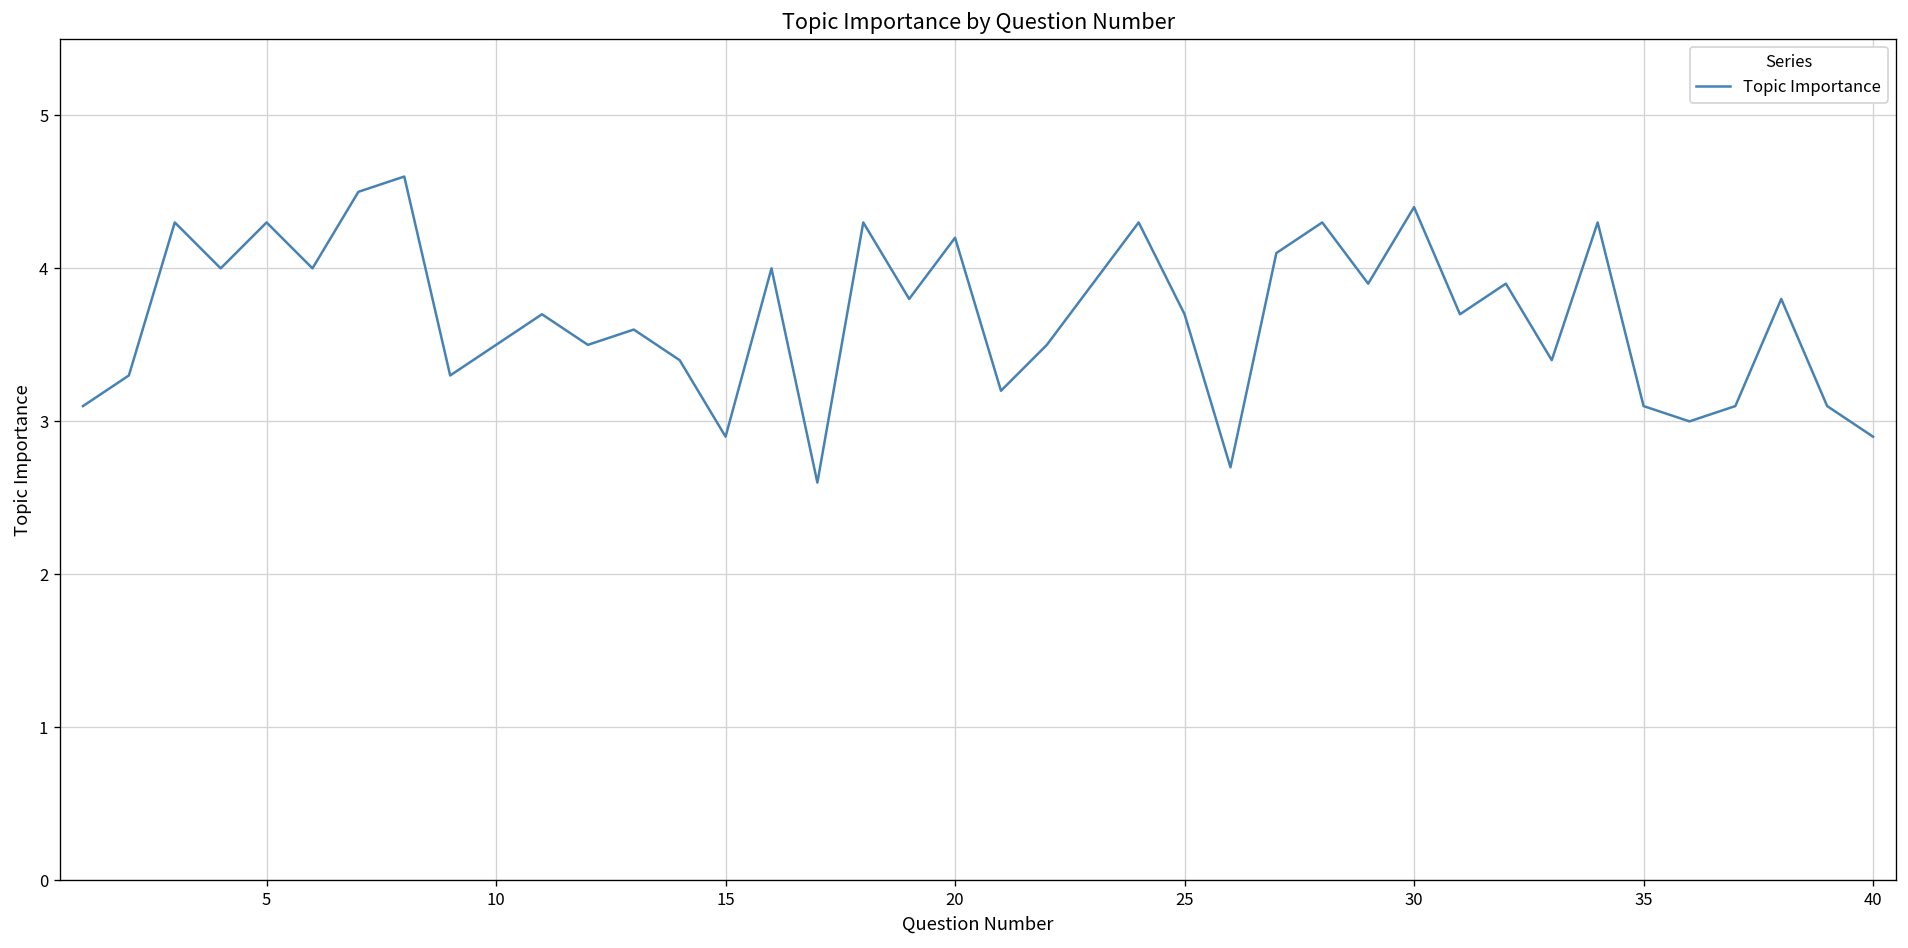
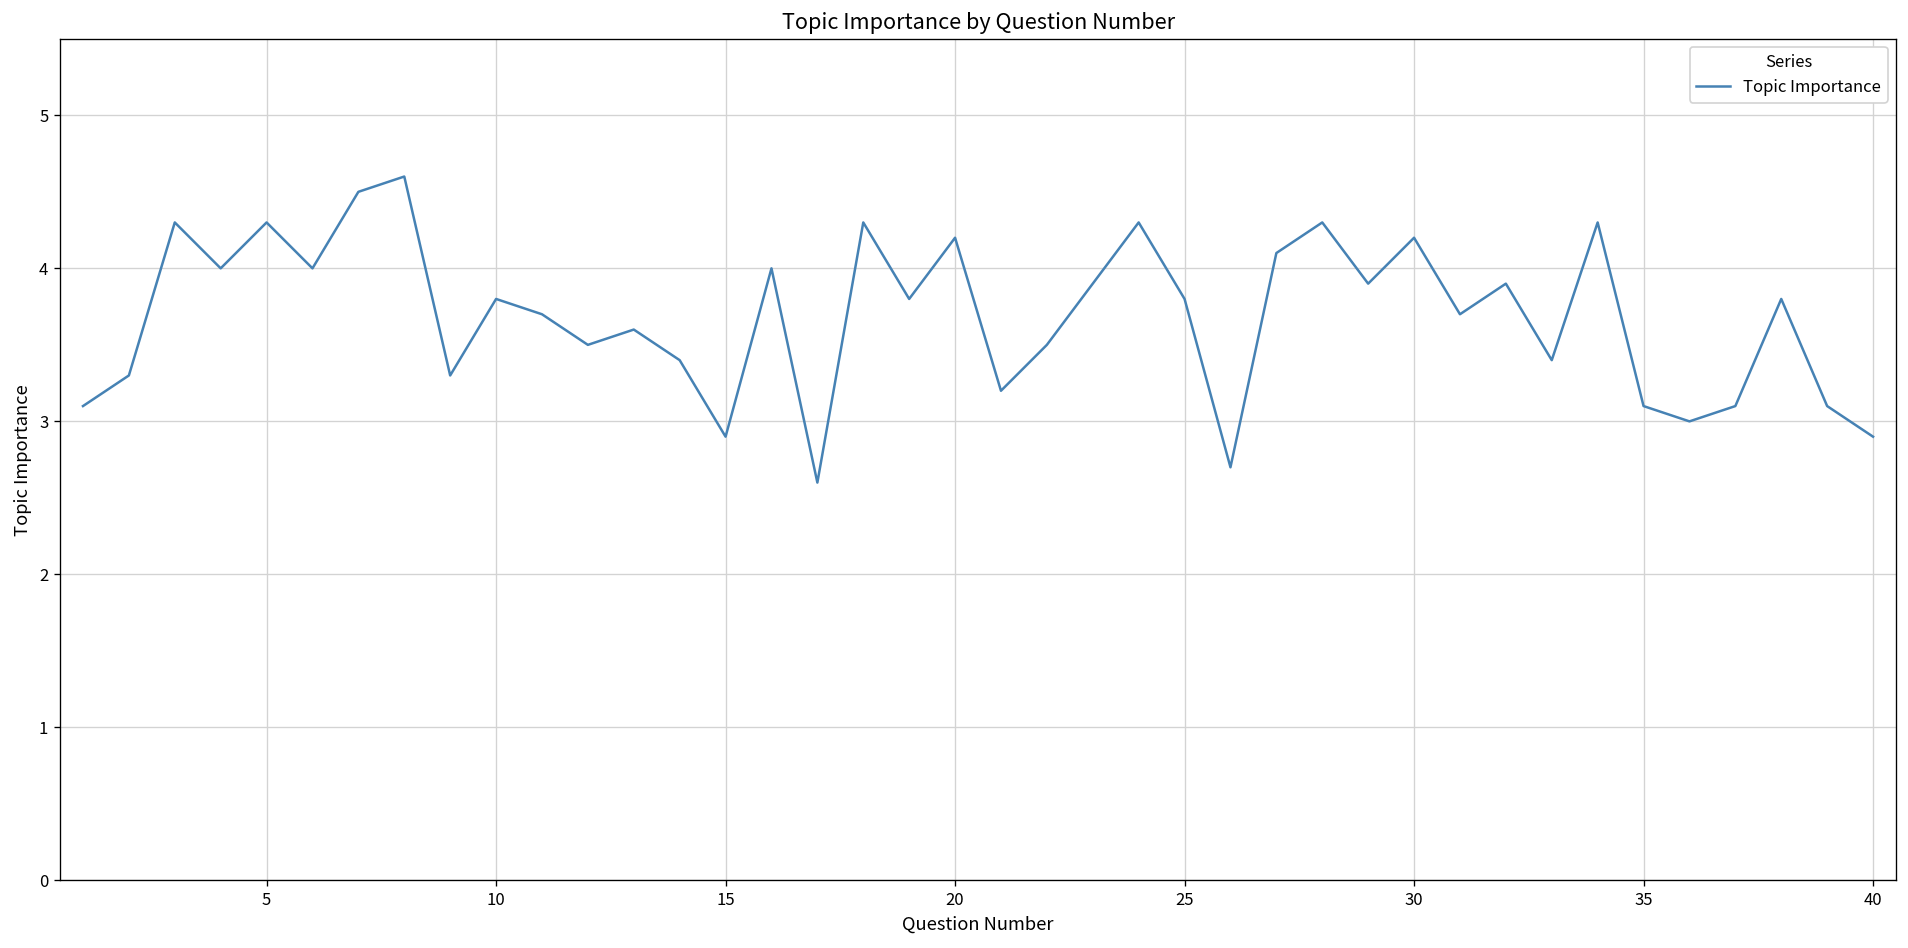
10: 3.5 -> 3.8
25: 3.7 -> 3.8
30: 4.4 -> 4.2
